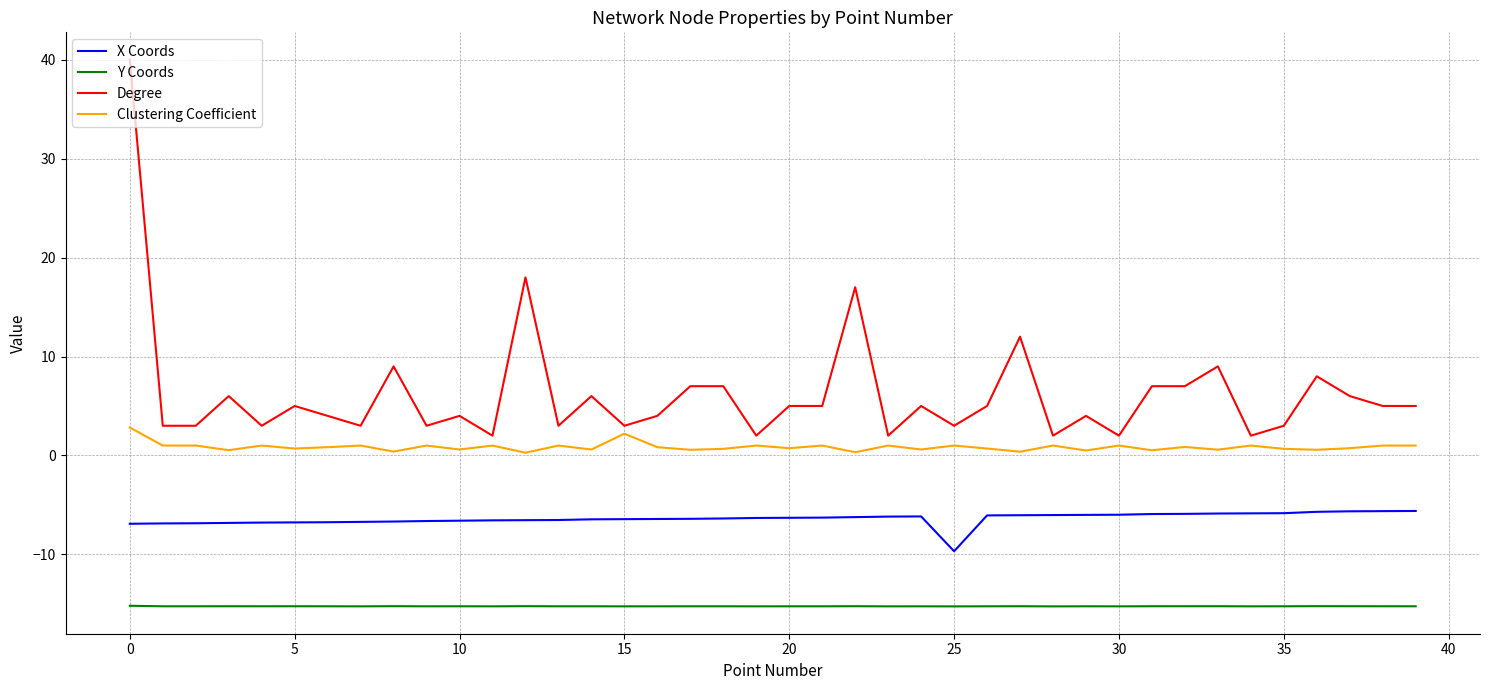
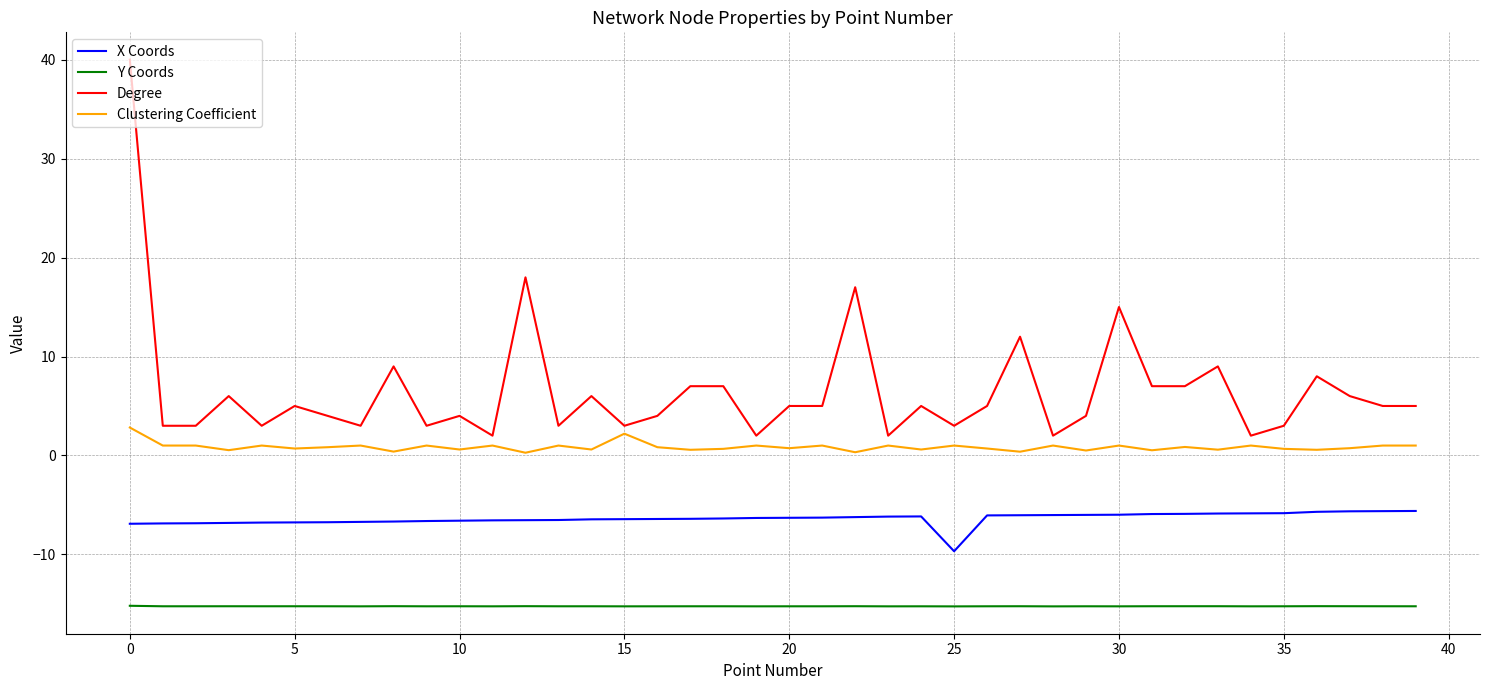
Degree, 30: 2 -> 15
